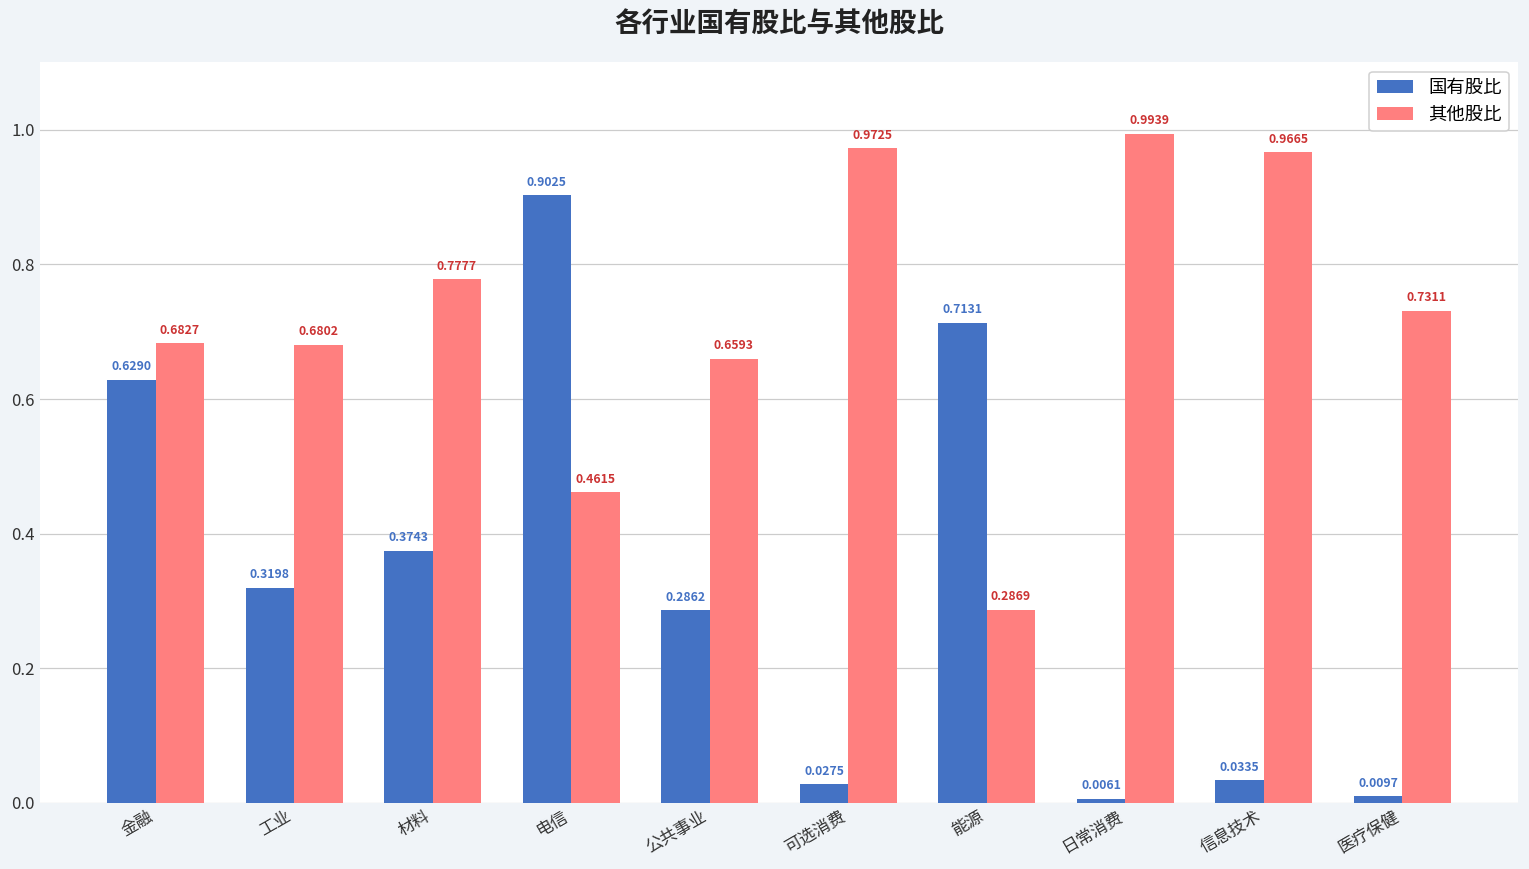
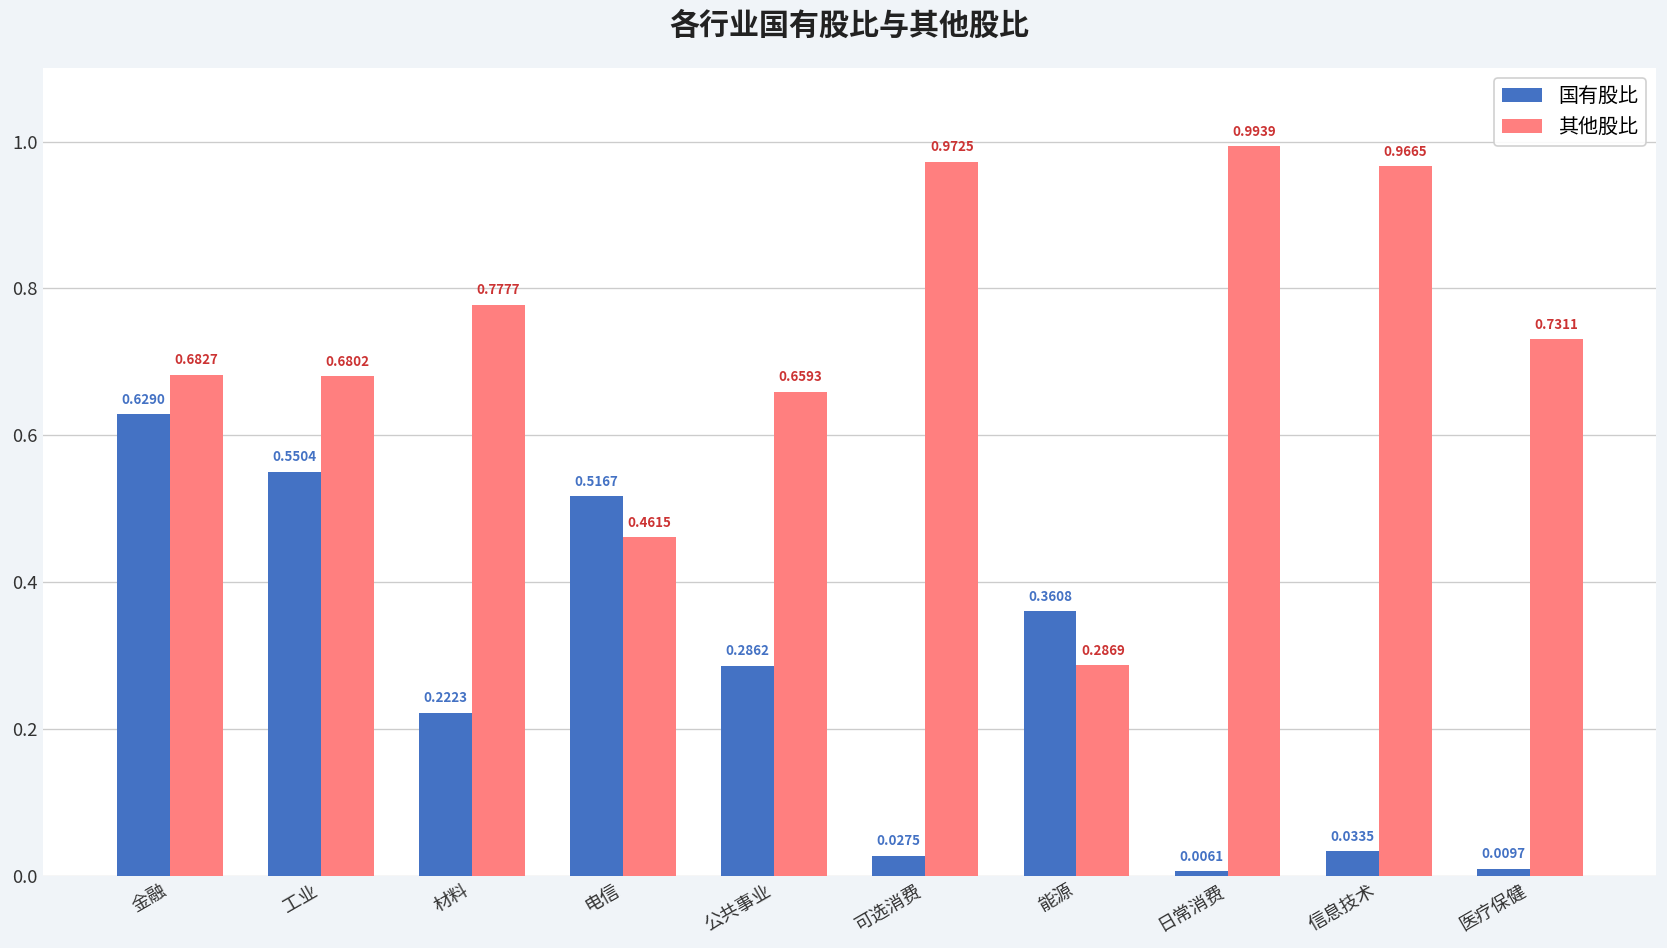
国有股比, 工业: 0.3198 -> 0.5504
国有股比, 材料: 0.3743 -> 0.2223
国有股比, 电信: 0.9025 -> 0.5167
国有股比, 能源: 0.7131 -> 0.3608
